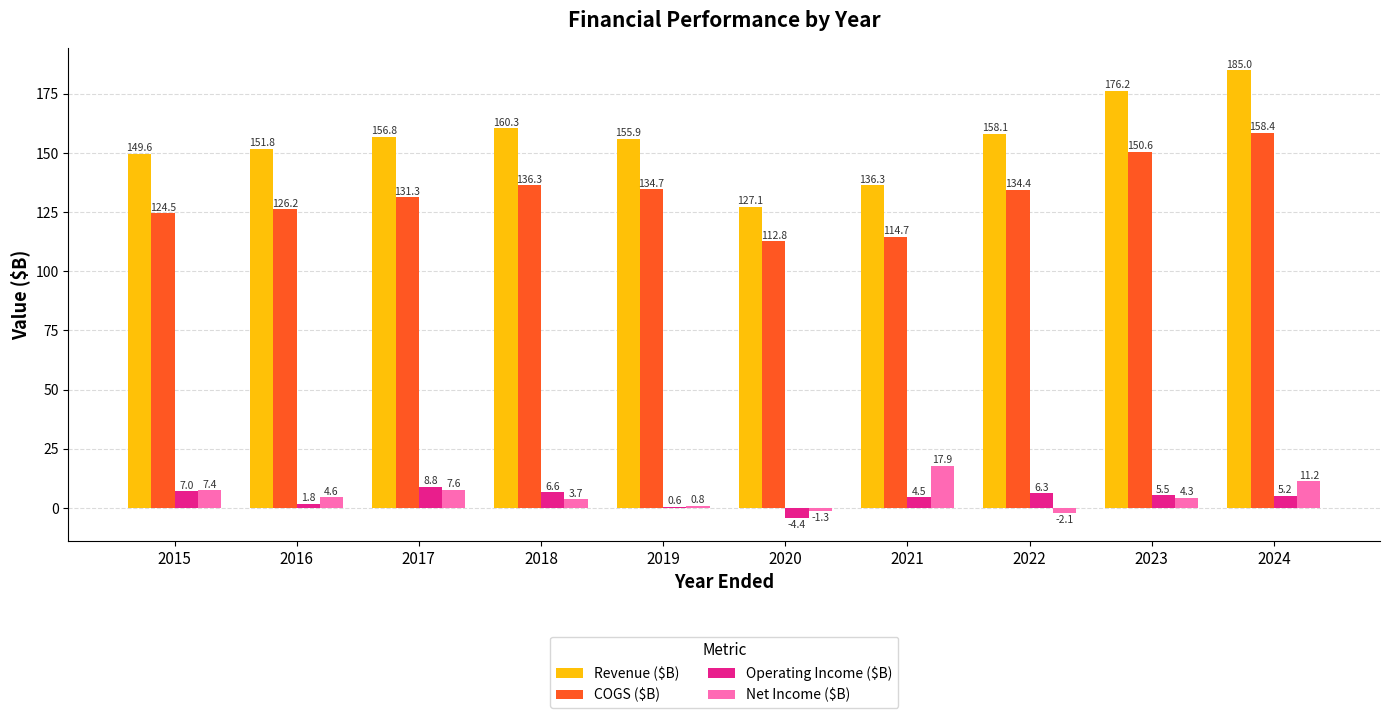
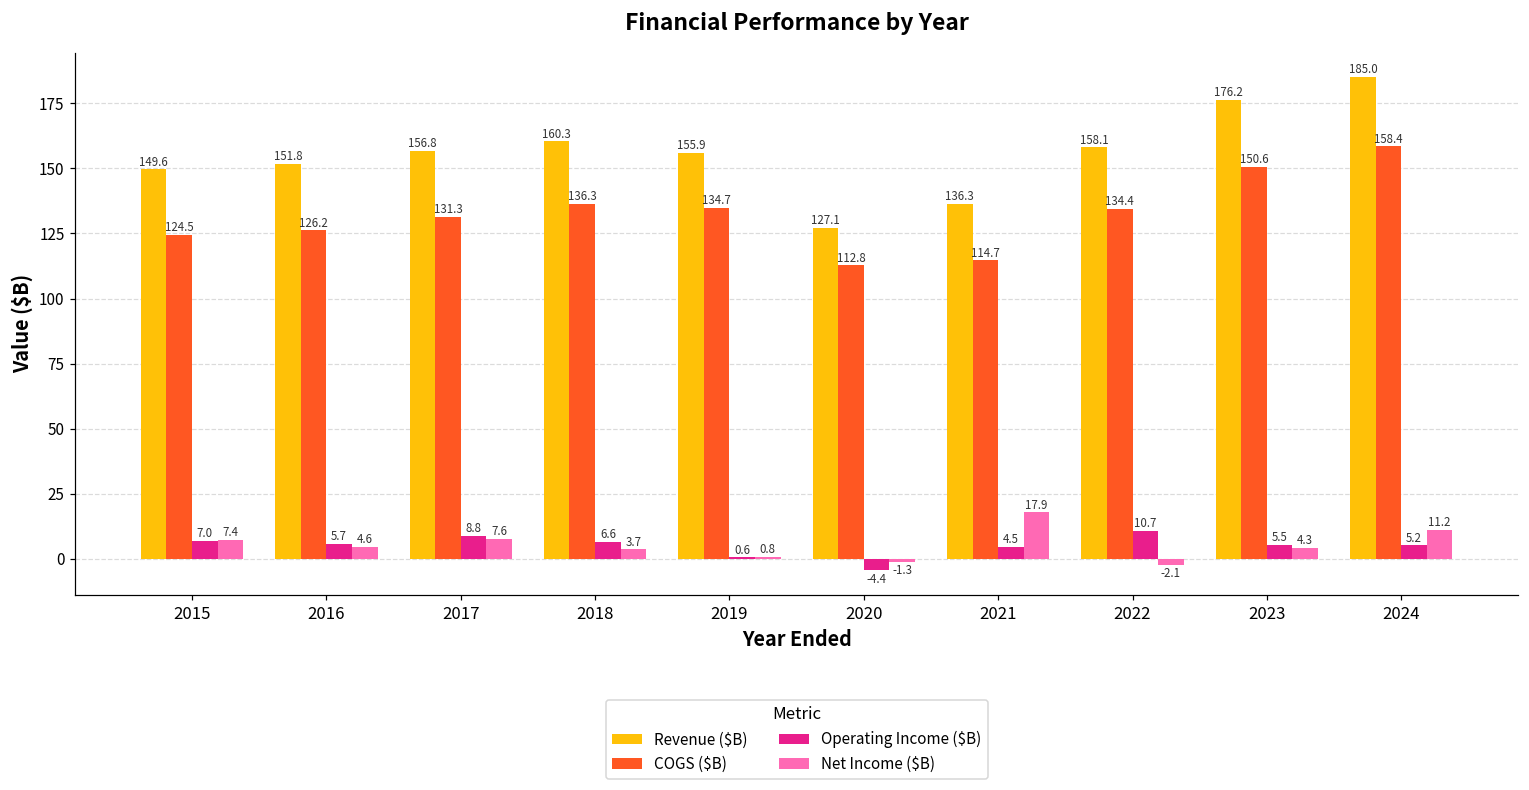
Operating Income ($B), 2016: 1.8 -> 5.7
Operating Income ($B), 2022: 6.3 -> 10.7
